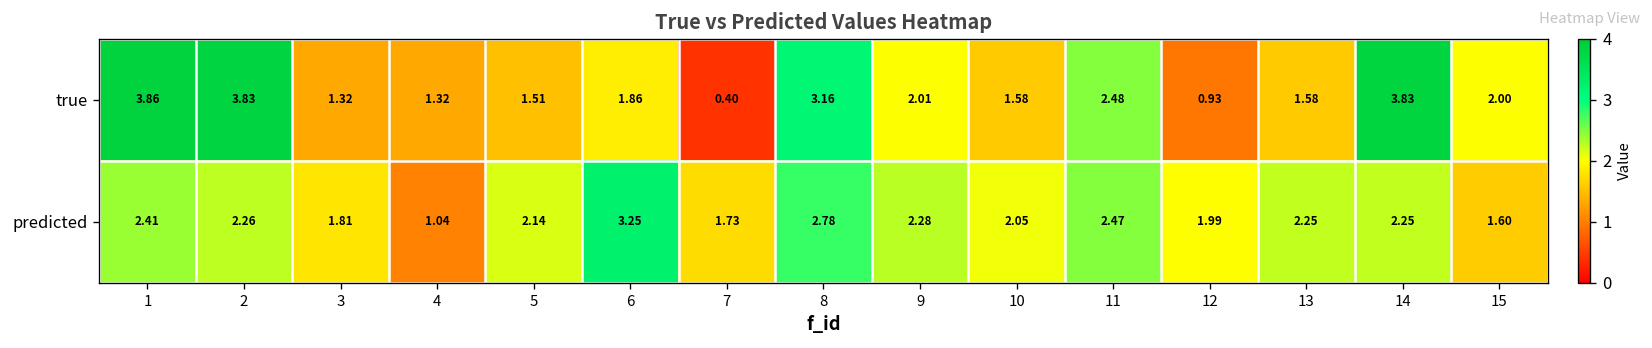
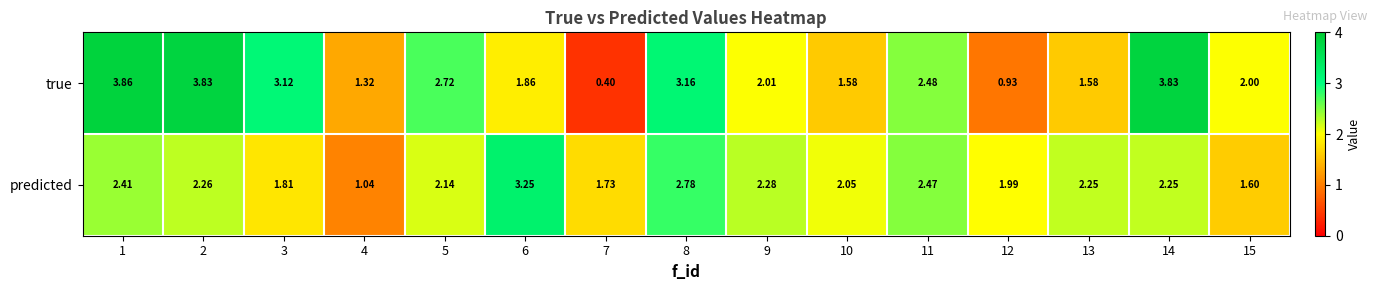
true, 3: 1.32 -> 3.12
true, 5: 1.51 -> 2.72
